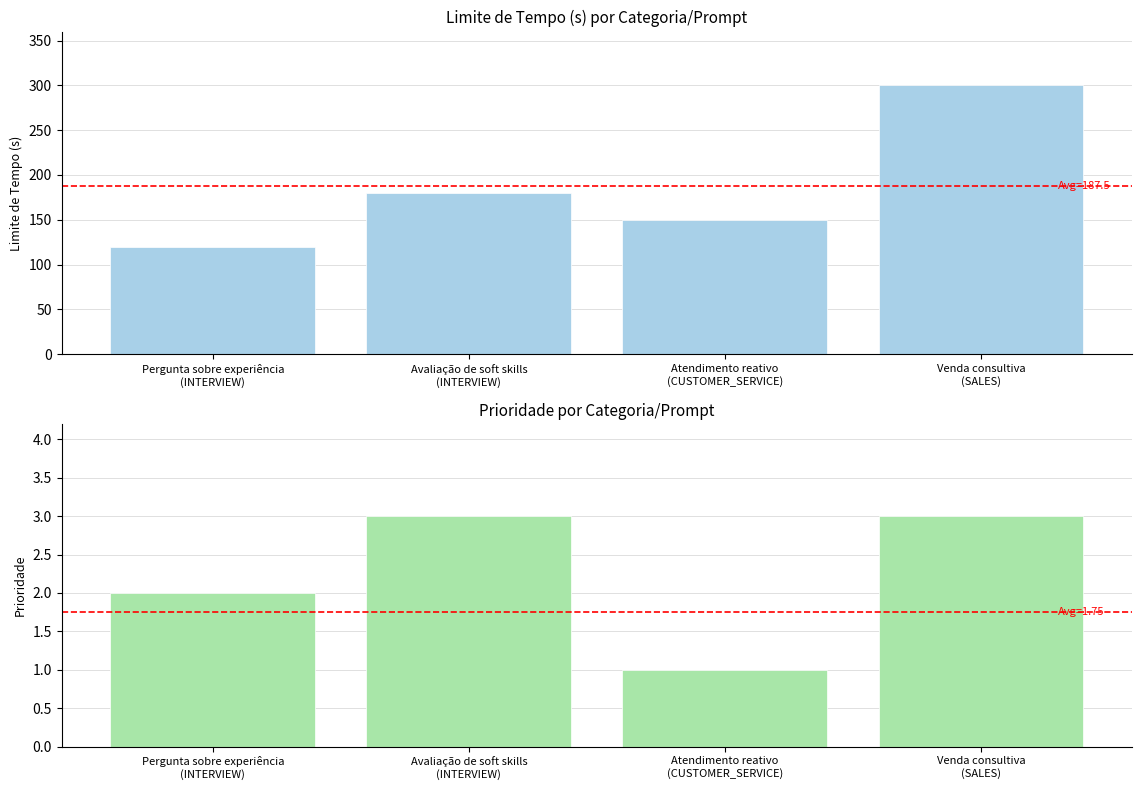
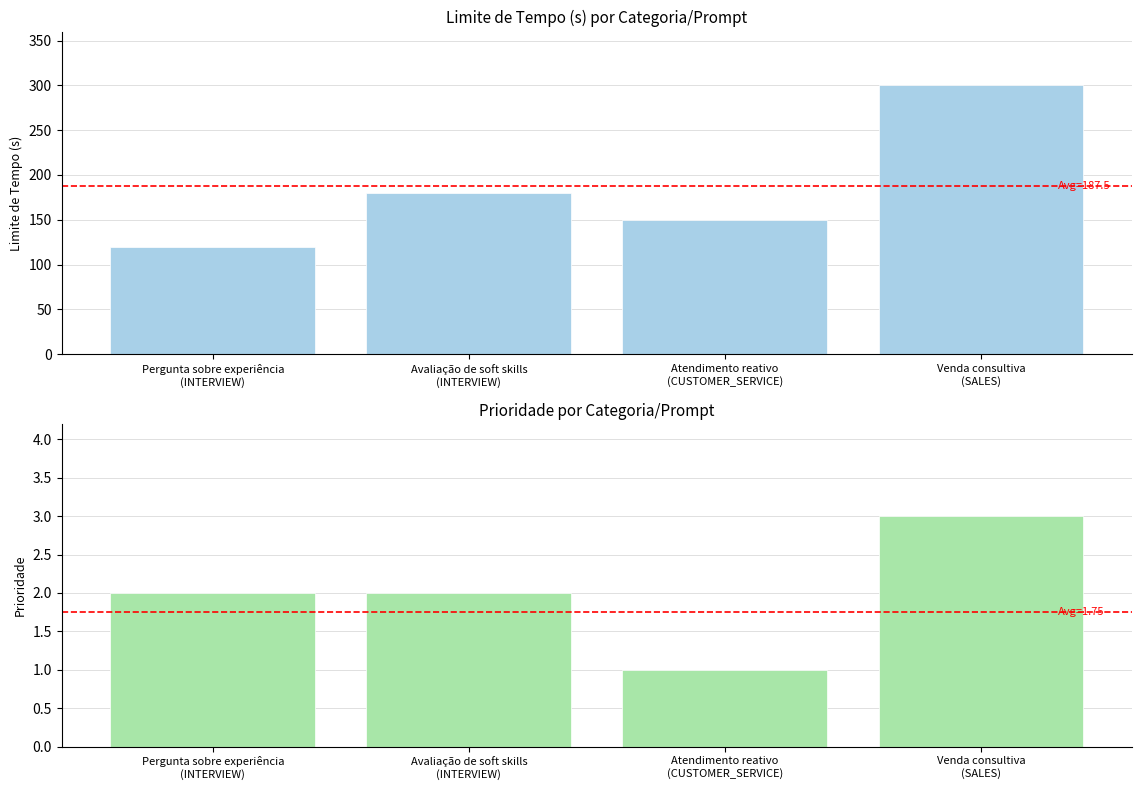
Prioridade por Categoria/Prompt, Avaliação de soft skills (INTERVIEW): 3 -> 2
